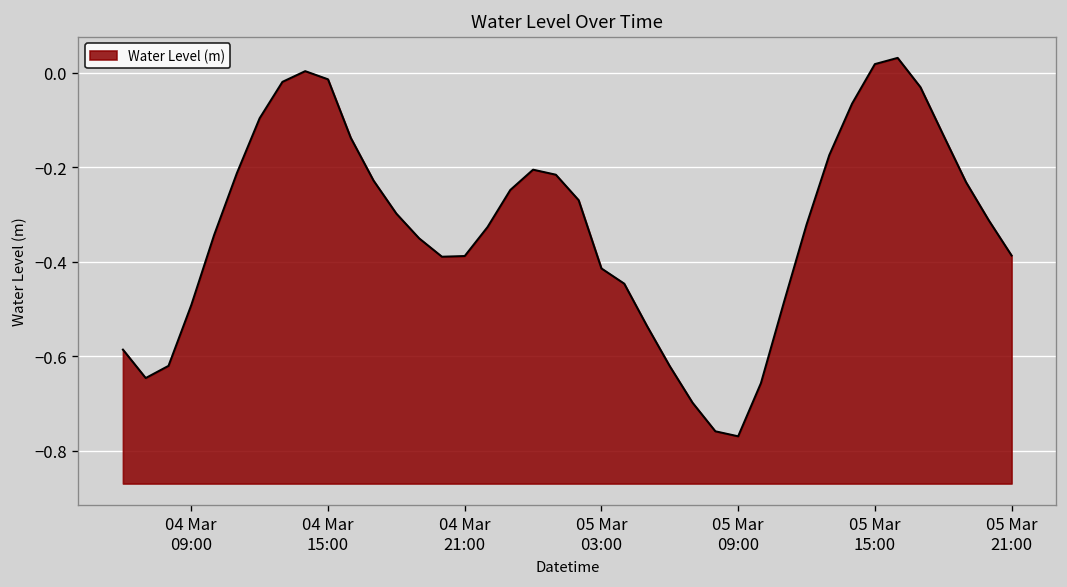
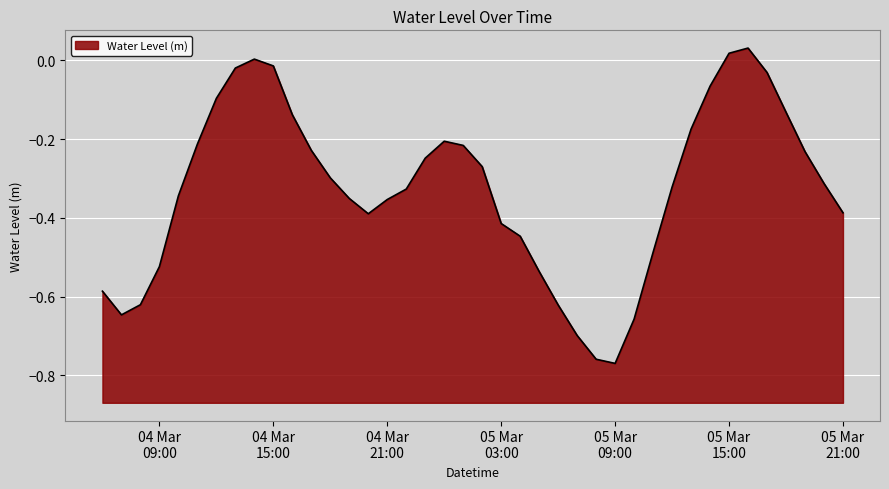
04 Mar 09:00: -0.49 -> -0.52
04 Mar 21:00: -0.39 -> -0.35
